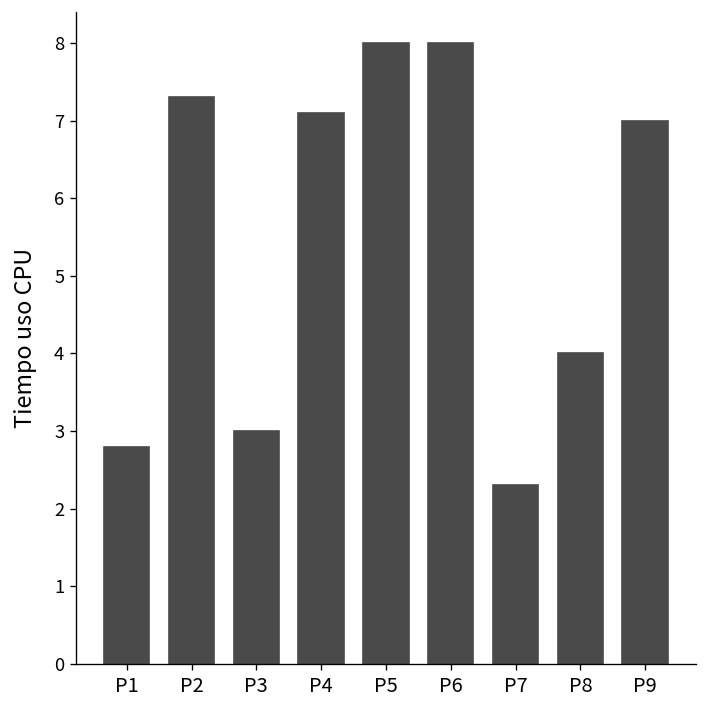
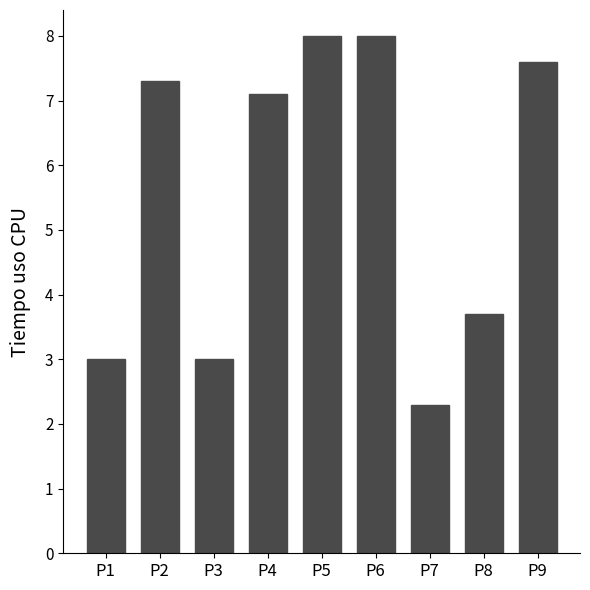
P1: 2.8 -> 3.0
P8: 4.0 -> 3.7
P9: 7.0 -> 7.6
